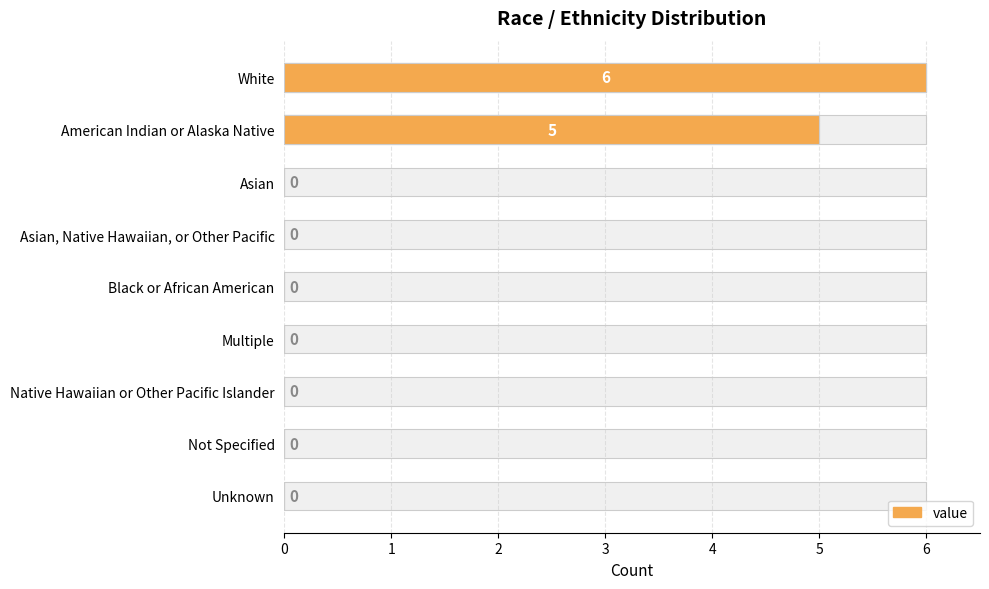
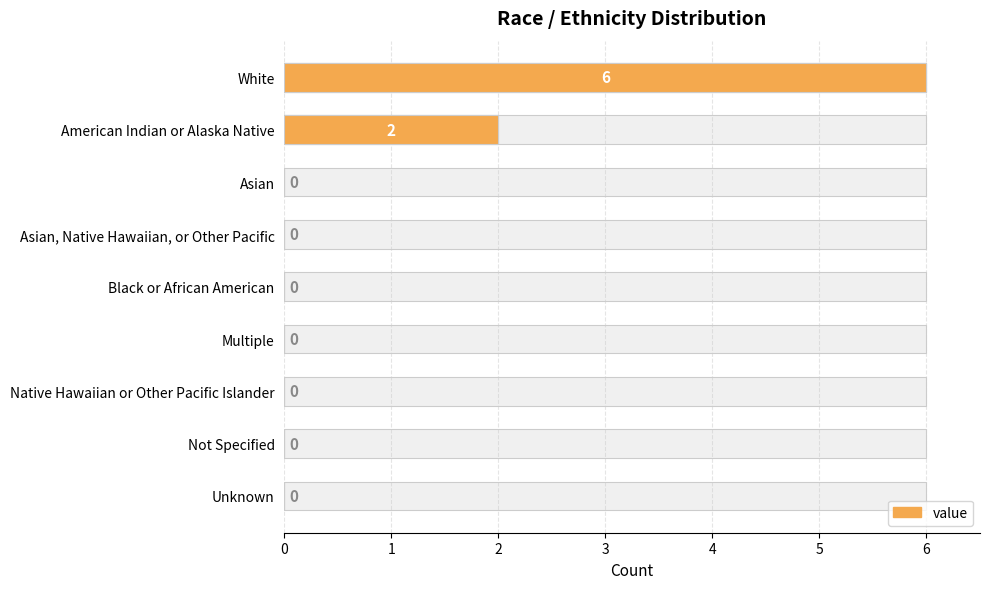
value, American Indian or Alaska Native: 5 -> 2
